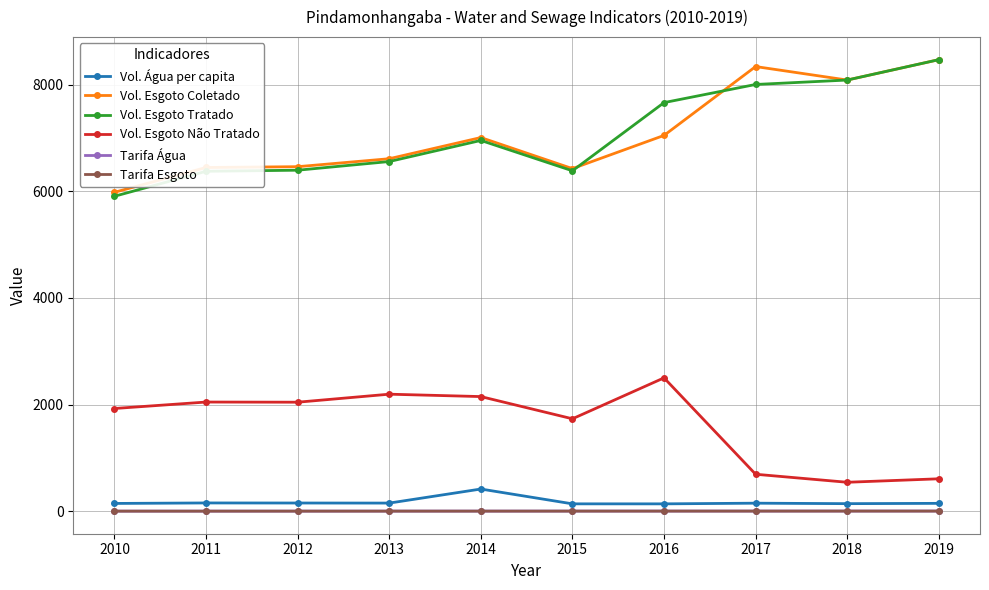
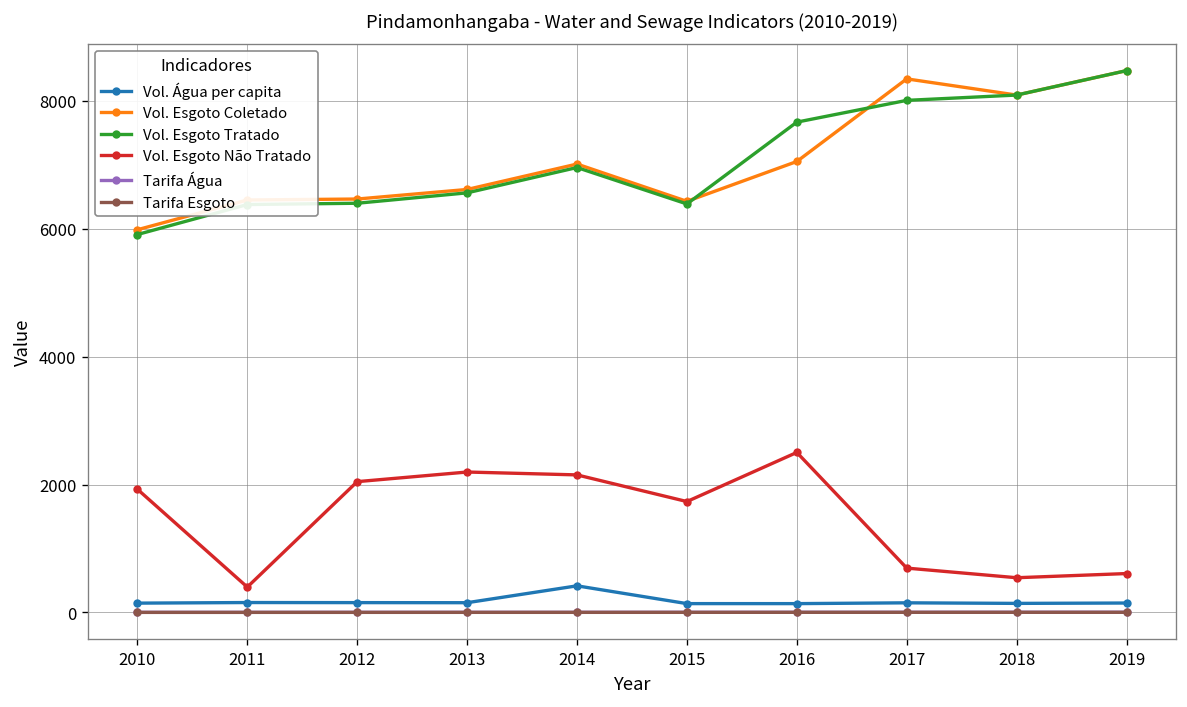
Vol. Esgoto Não Tratado, 2011: 2000 -> 400
